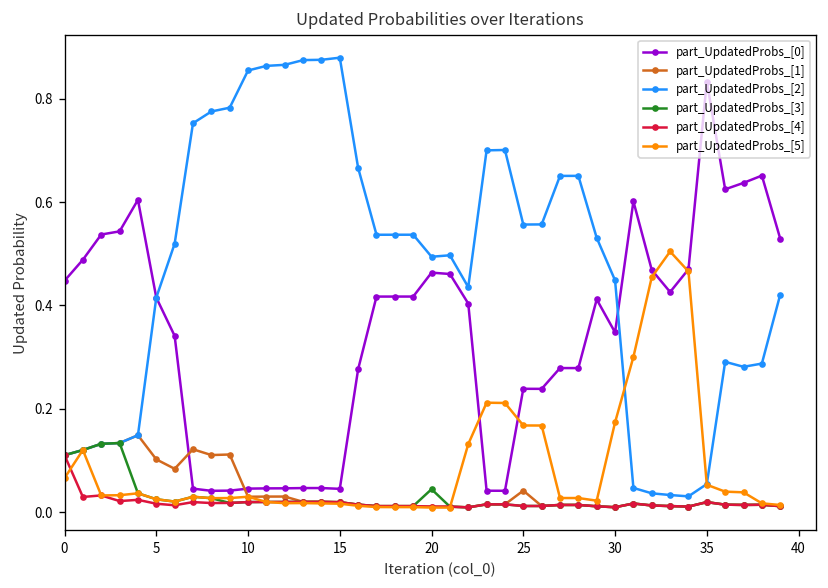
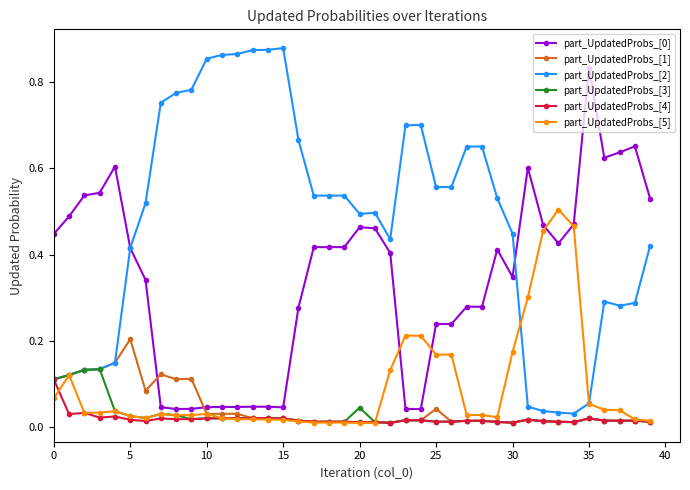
part_UpdatedProbs_[1], 5: 0.10 -> 0.20
